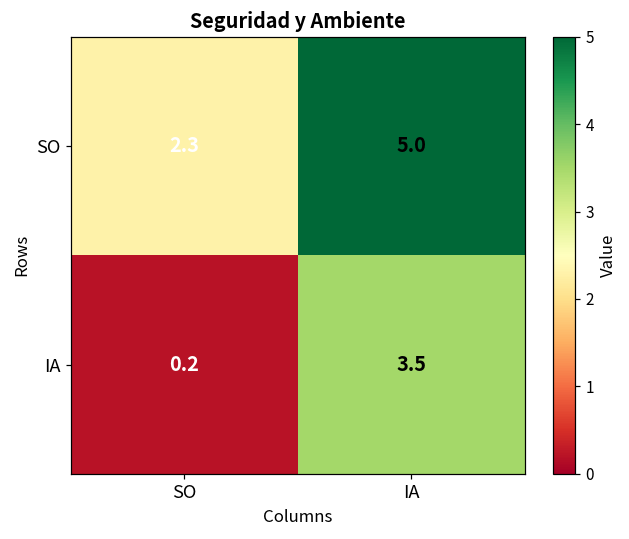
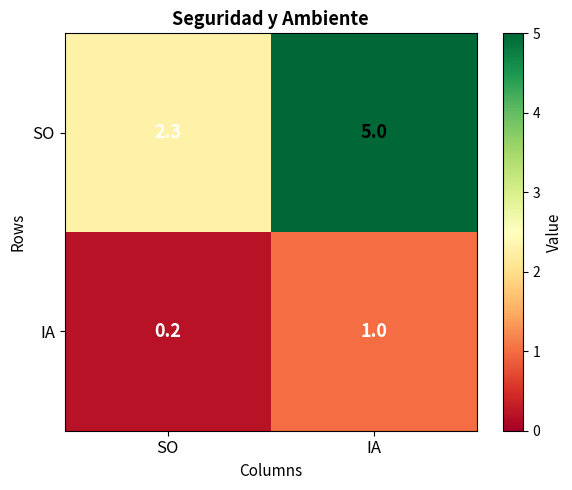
IA, IA: 3.5 -> 1.0
